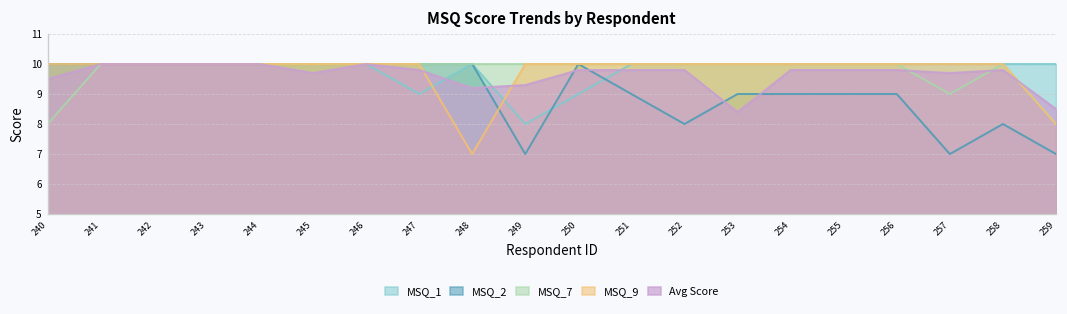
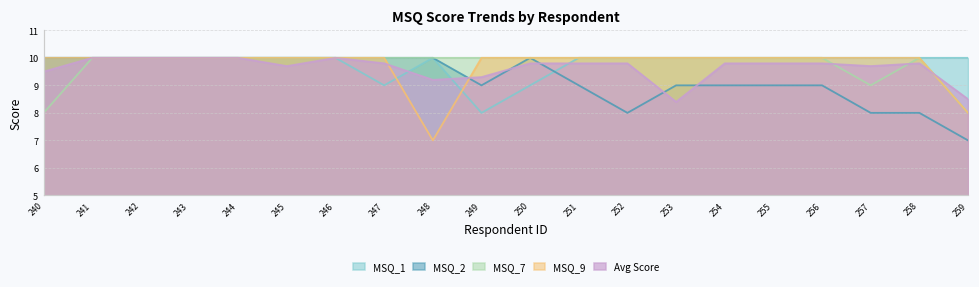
MSQ_2, 249: 7 -> 9
MSQ_2, 257: 7 -> 8
